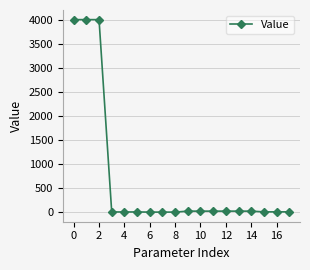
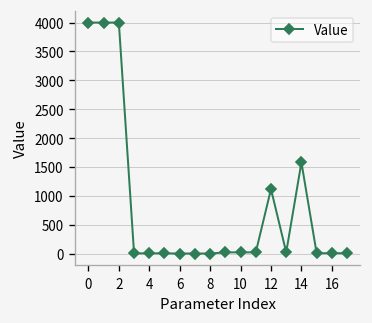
12: 0 -> 1100
14: 0 -> 1600
